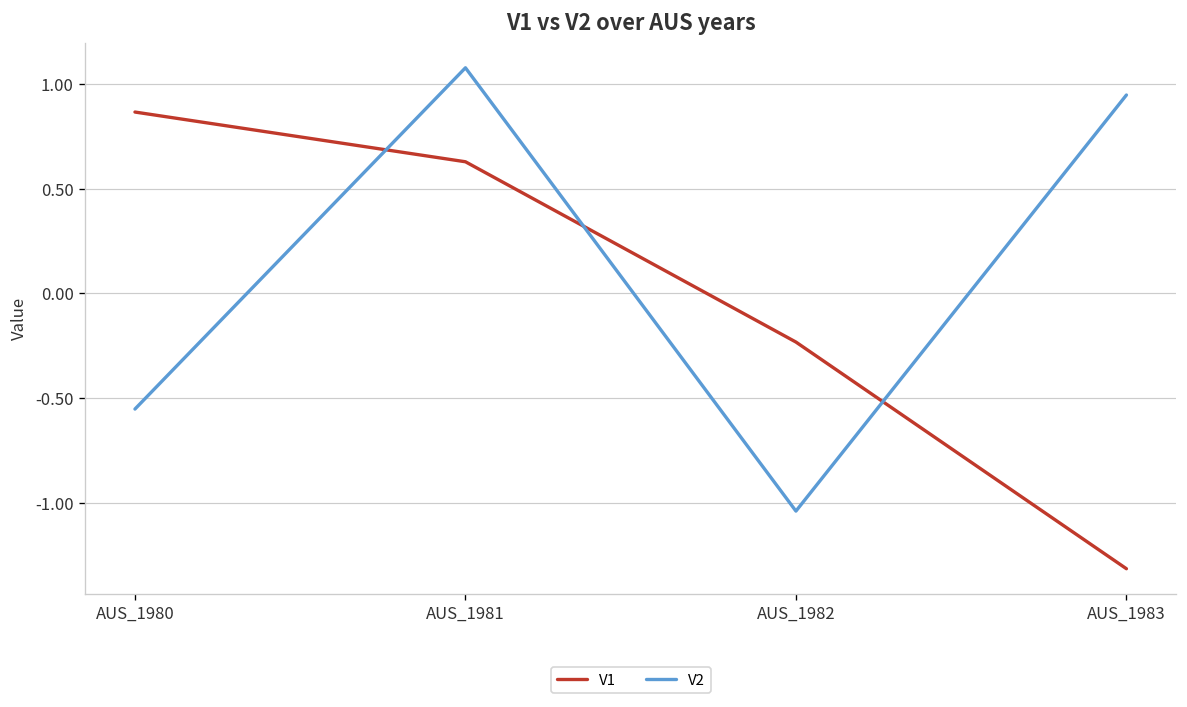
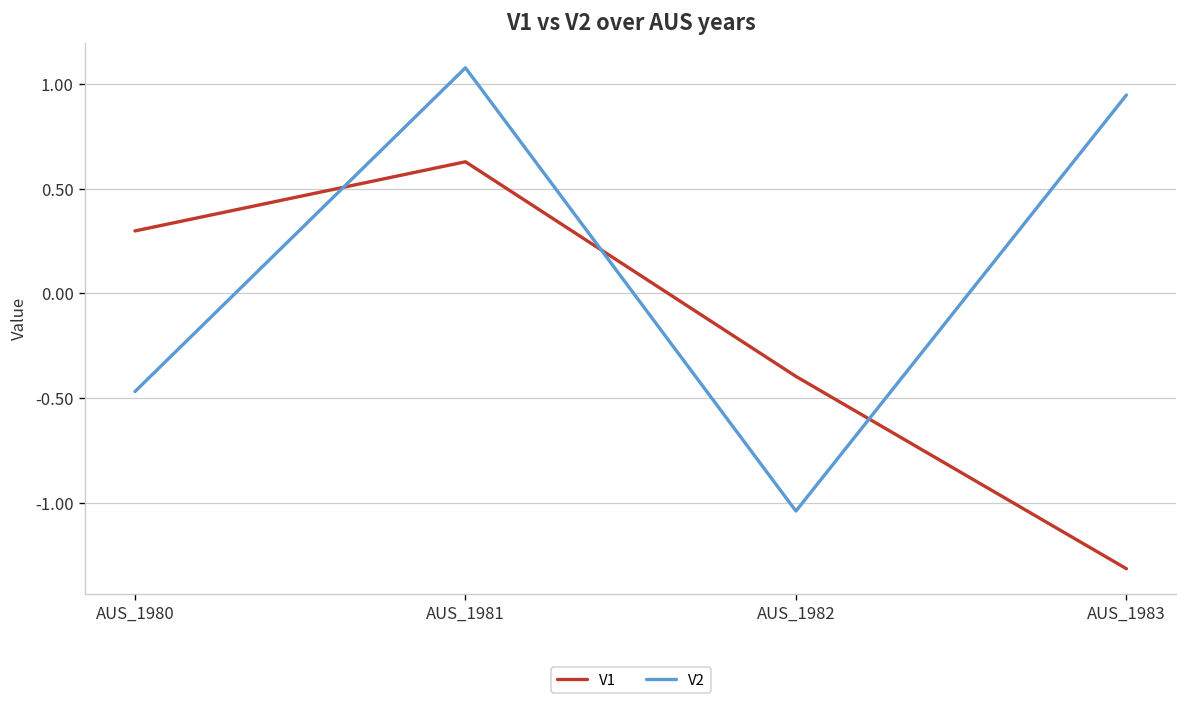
V1, AUS_1980: 0.87 -> 0.30
V2, AUS_1980: -0.55 -> -0.47
V1, AUS_1982: -0.23 -> -0.40
